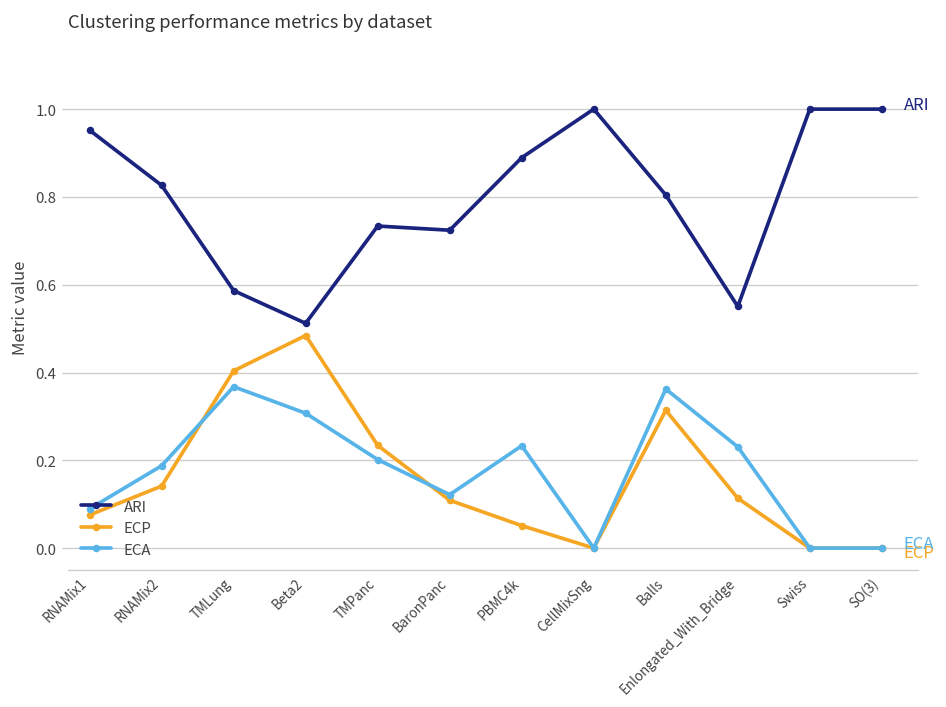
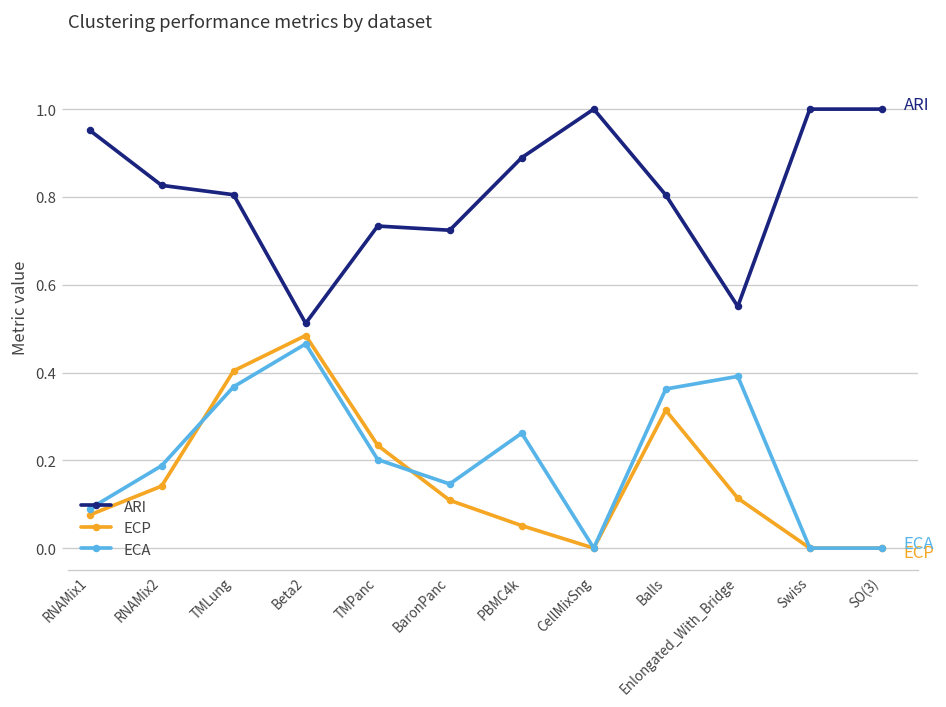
ARI, TMLung: 0.59 -> 0.80
ECA, Beta2: 0.31 -> 0.47
ECA, BaronPanc: 0.12 -> 0.15
ECA, PBMC4k: 0.23 -> 0.26
ECA, Enlongated_With_Bridge: 0.23 -> 0.39
